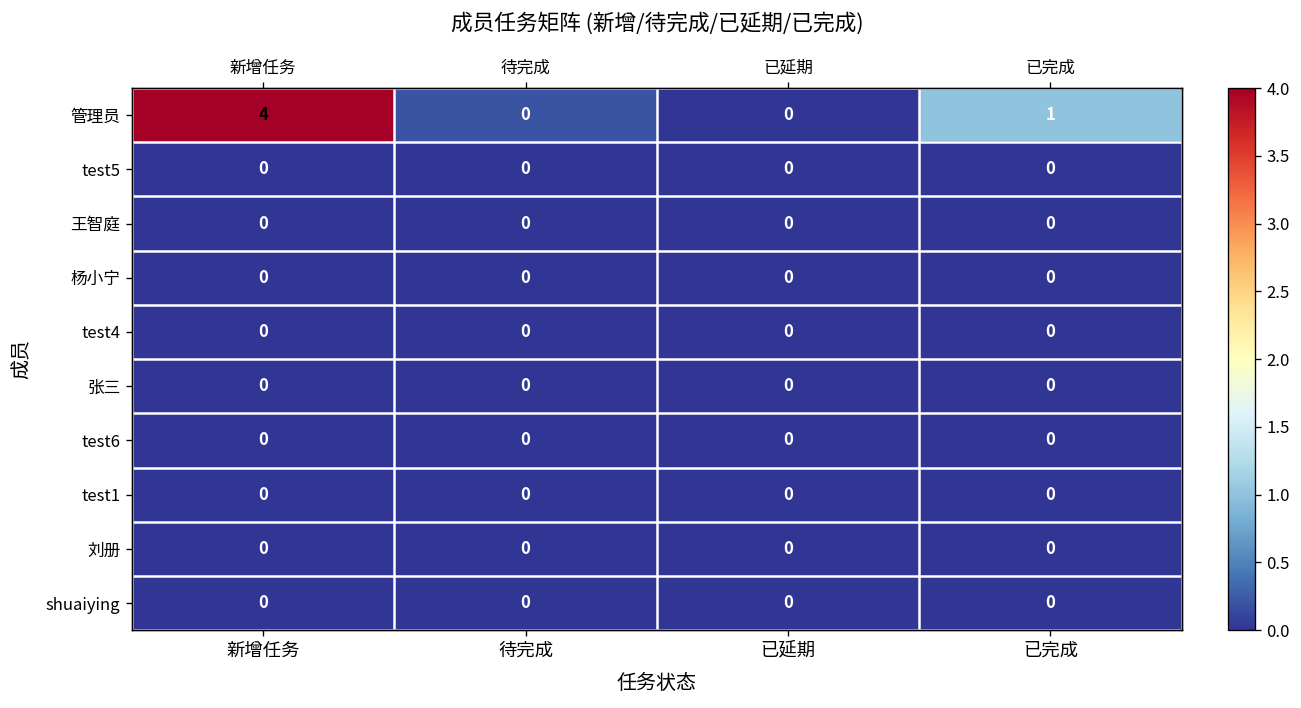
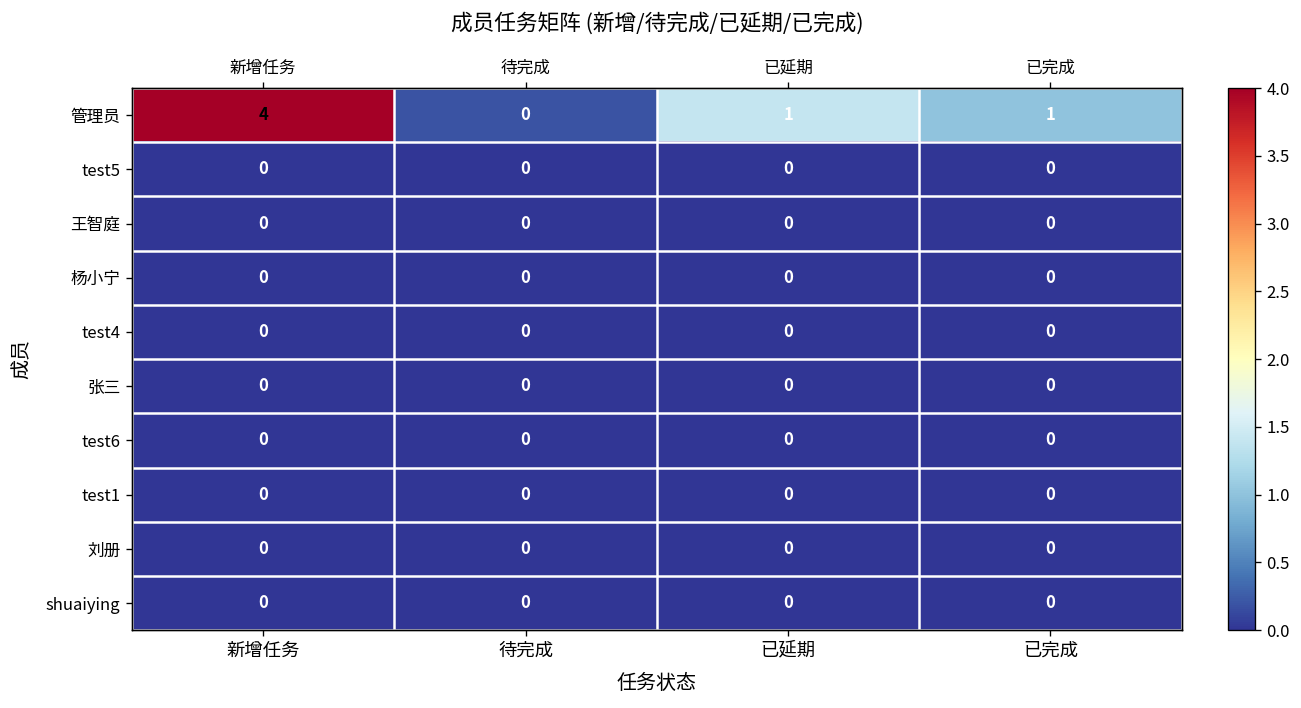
管理员, 已延期: 0 -> 1
